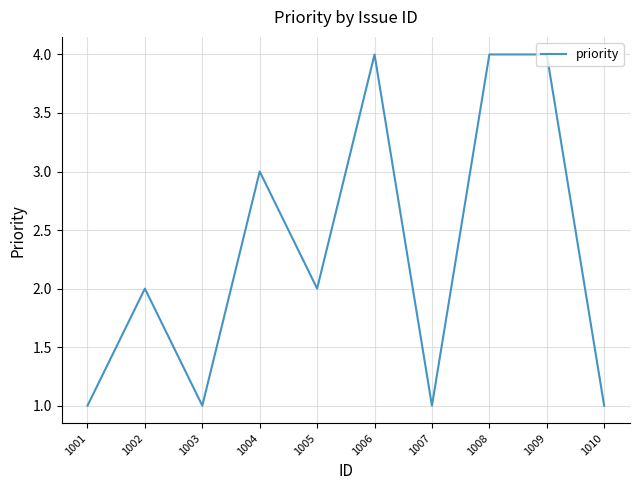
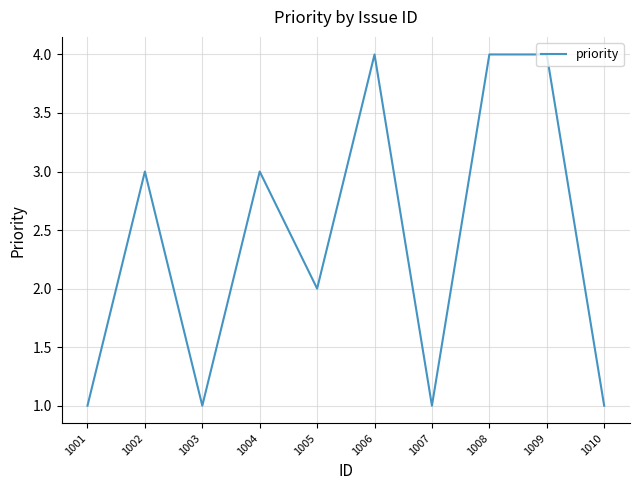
1002: 2 -> 3
